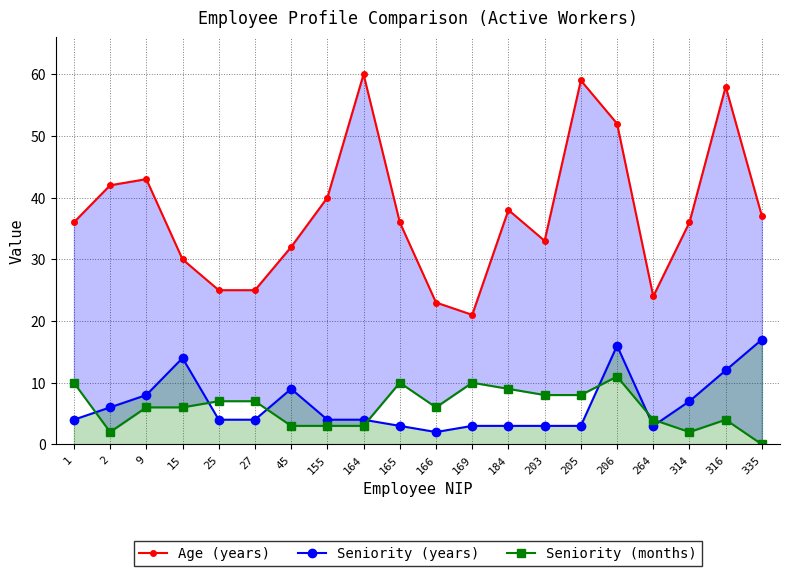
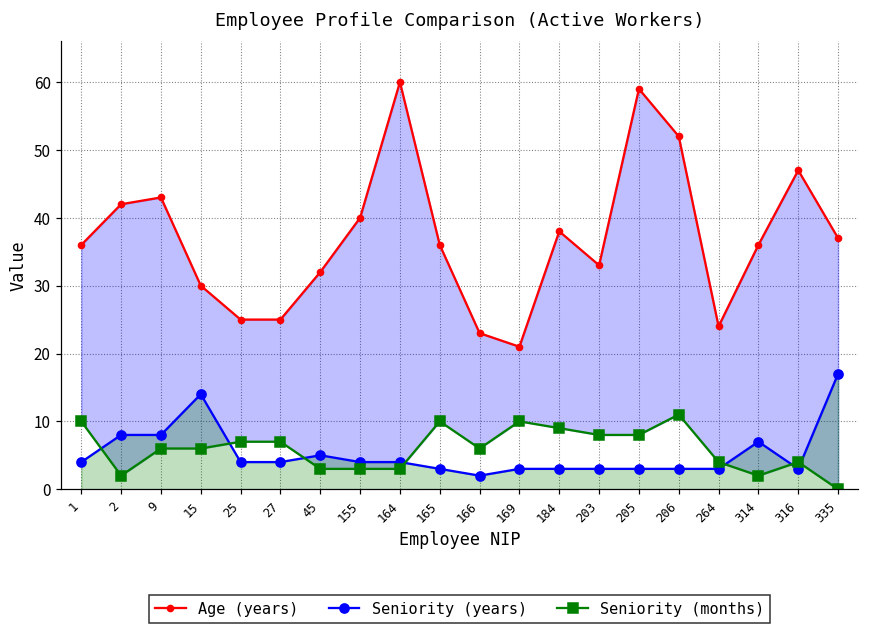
Seniority (years), 2: 6 -> 8
Seniority (years), 45: 9 -> 5
Seniority (years), 206: 16 -> 3
Age (years), 316: 58 -> 47
Seniority (years), 316: 12 -> 3
